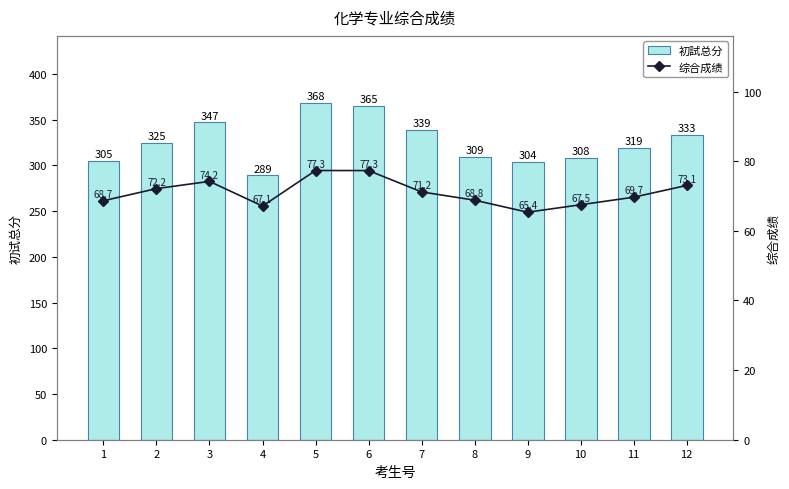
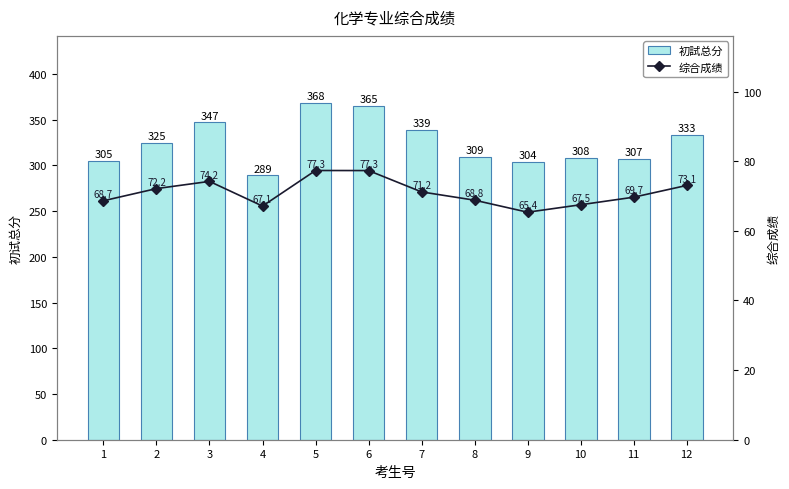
初試总分, 11: 319 -> 307
